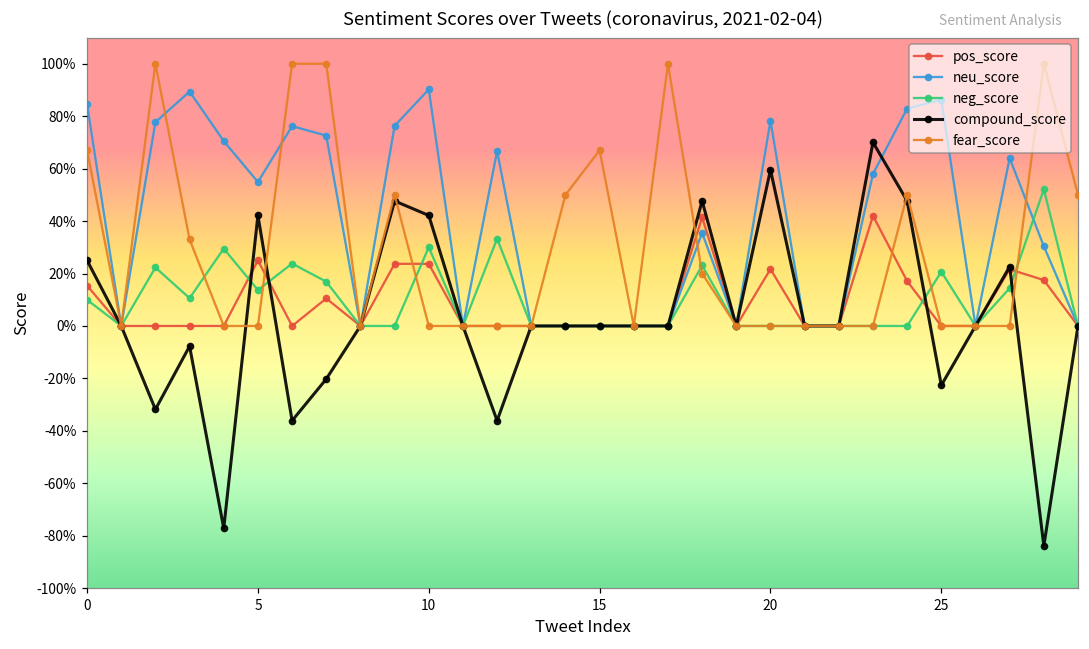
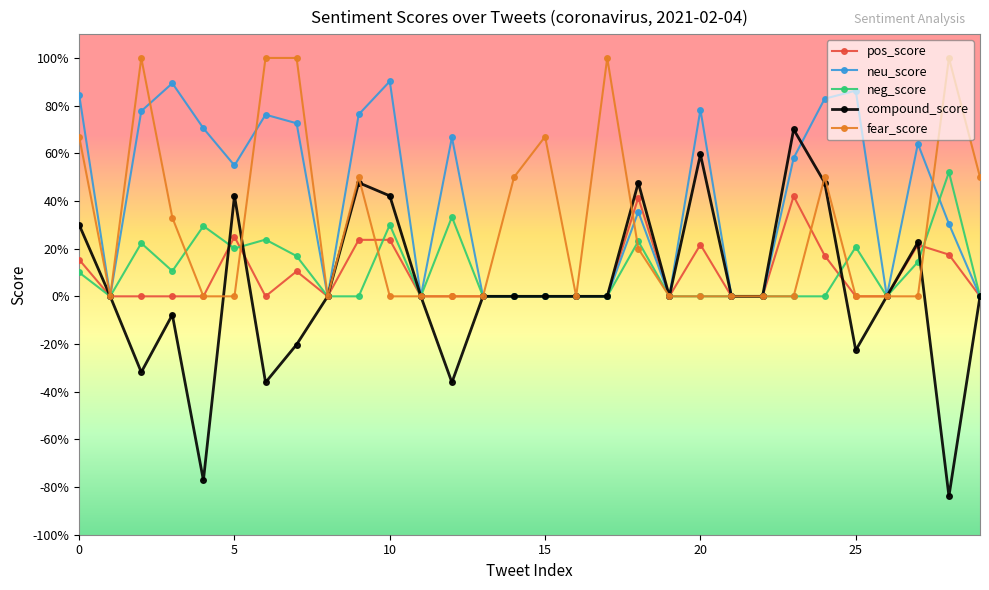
compound_score, 0: 25% -> 30%
neg_score, 5: 14% -> 20%
